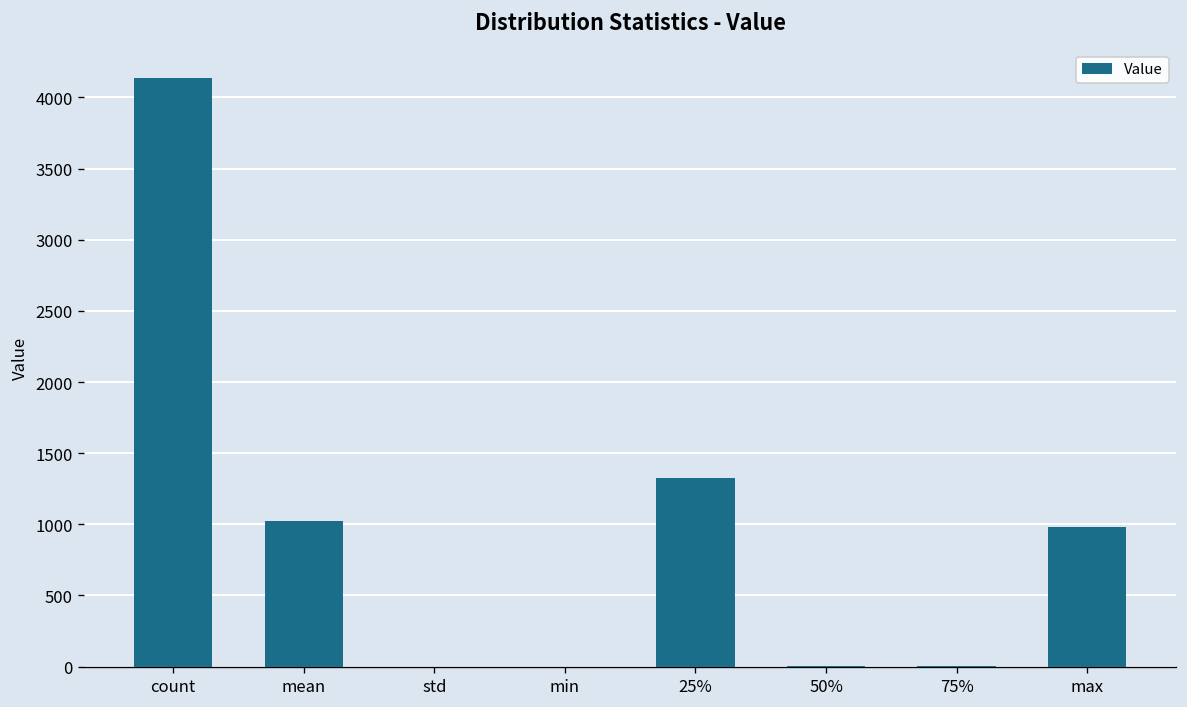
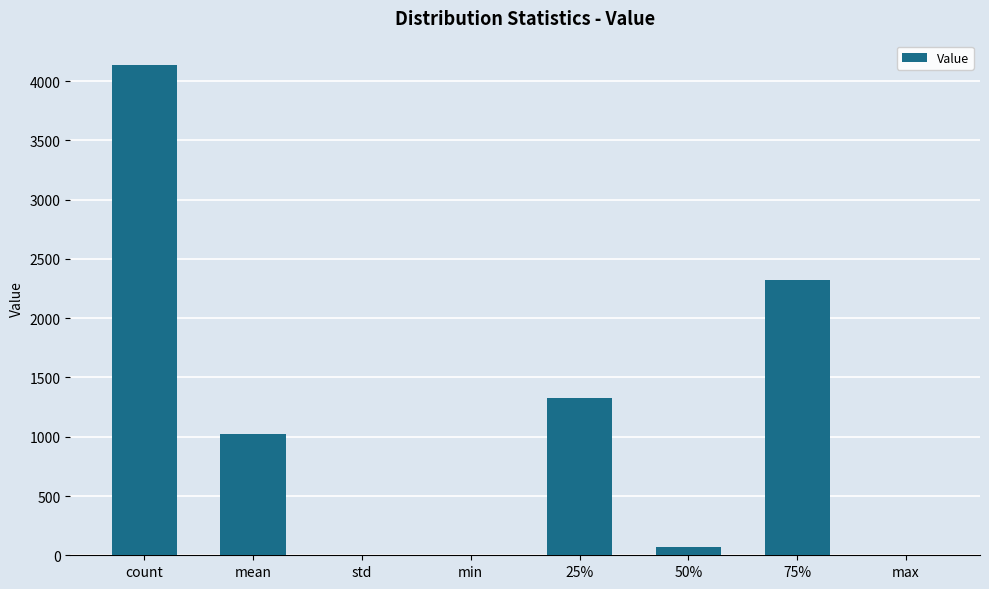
50%: 0 -> 70
75%: 0 -> 2320
max: 980 -> 0
